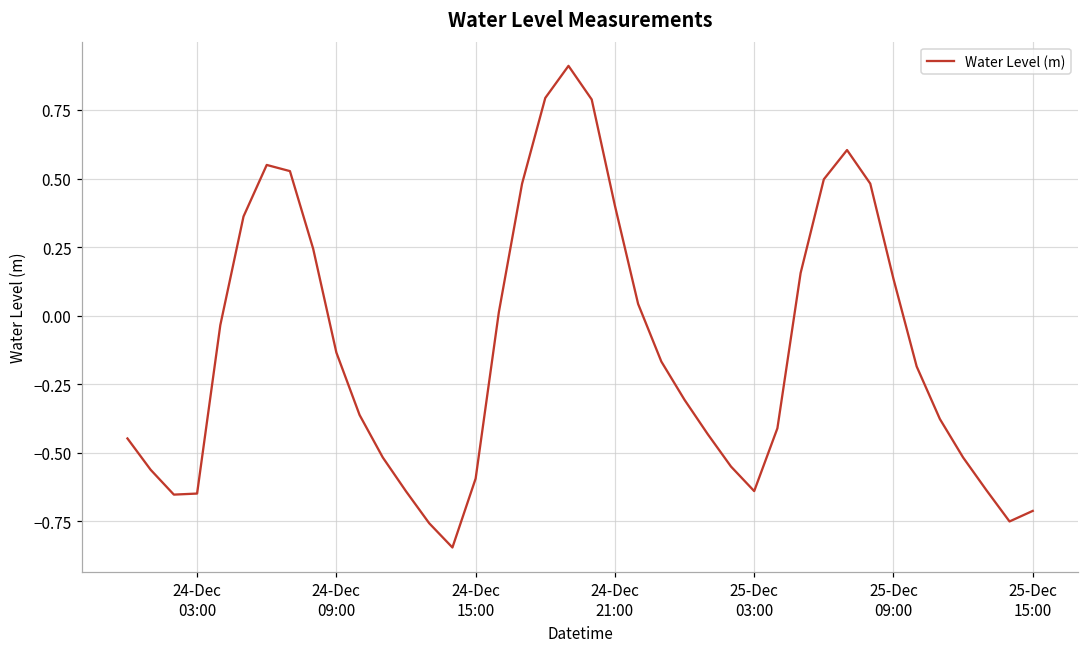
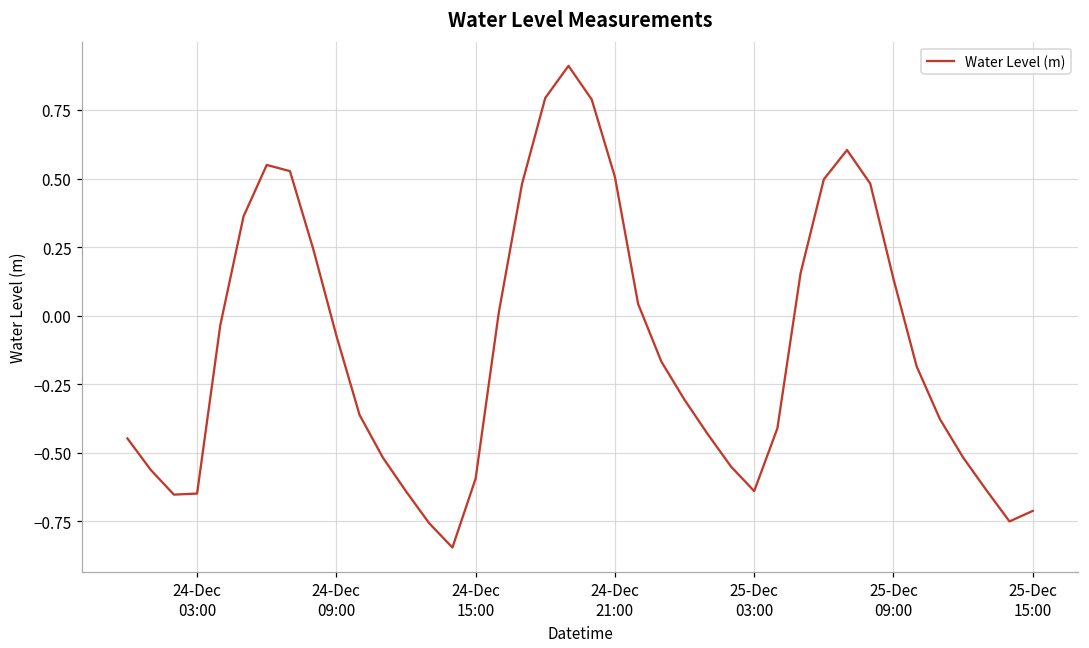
24-Dec 09:00: -0.13 -> -0.07
24-Dec 21:00: 0.40 -> 0.51
